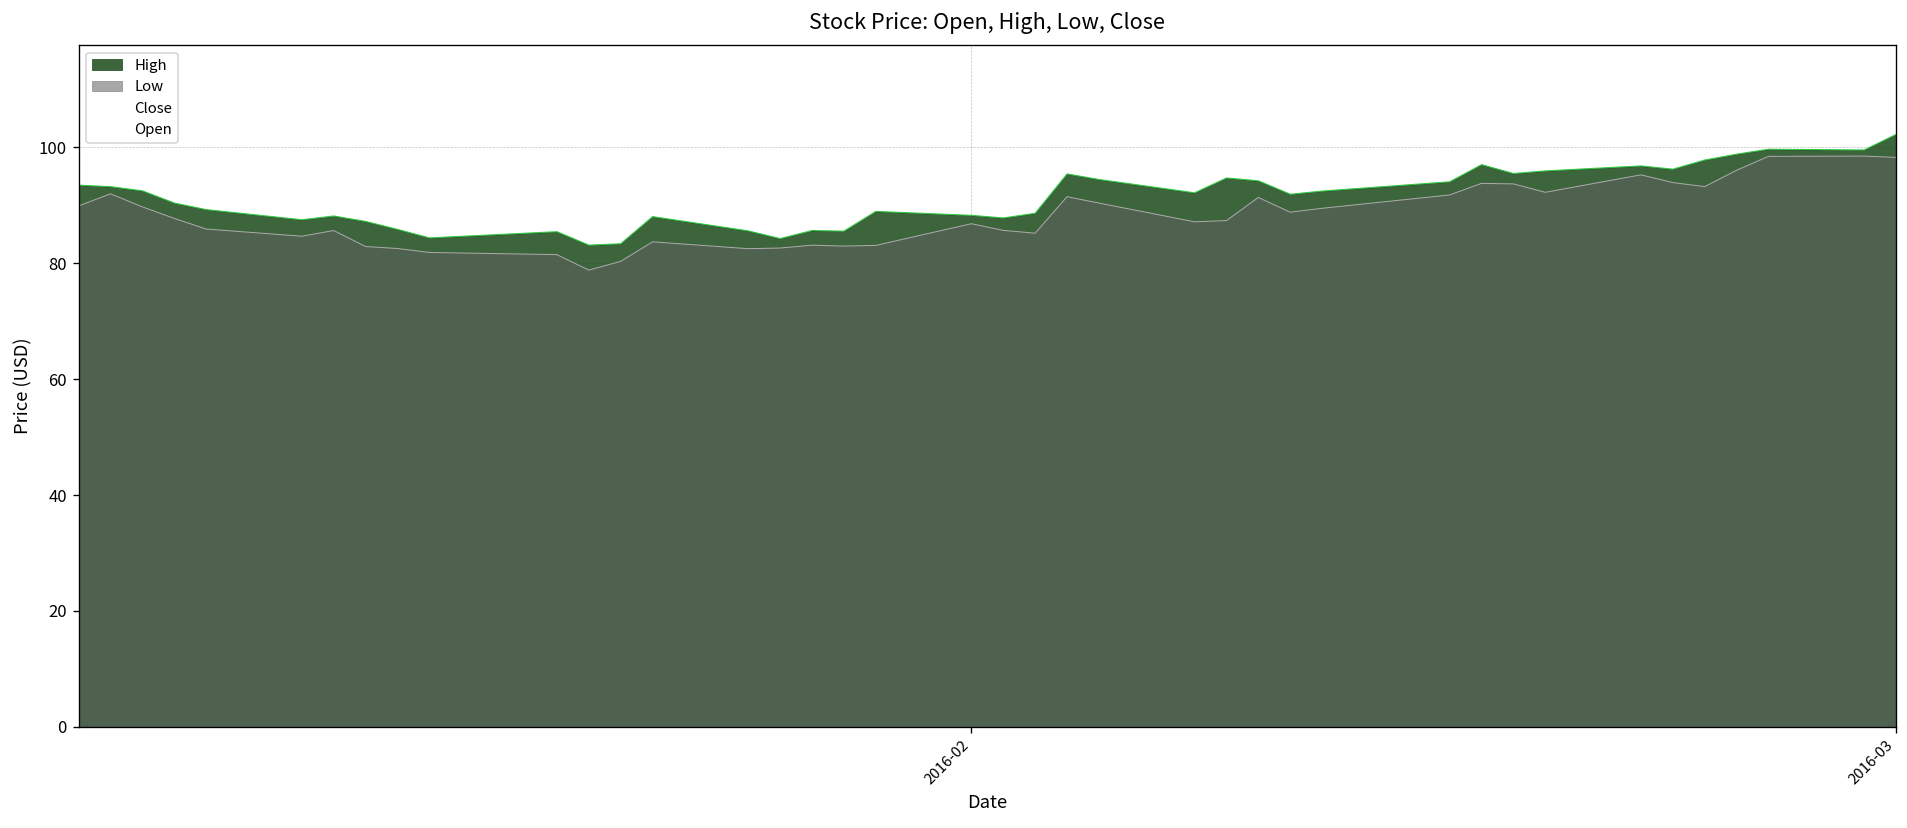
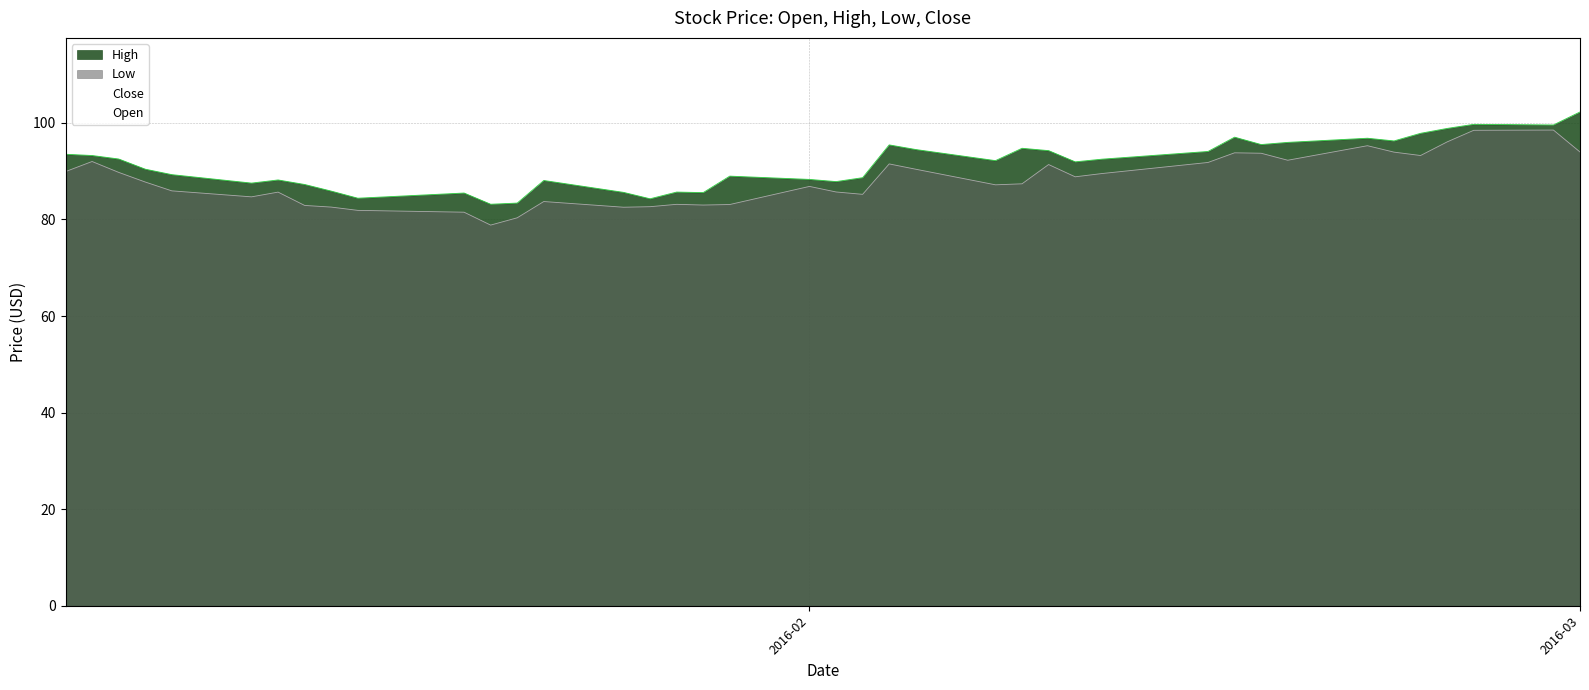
Low, 2016-03: 98 -> 94
